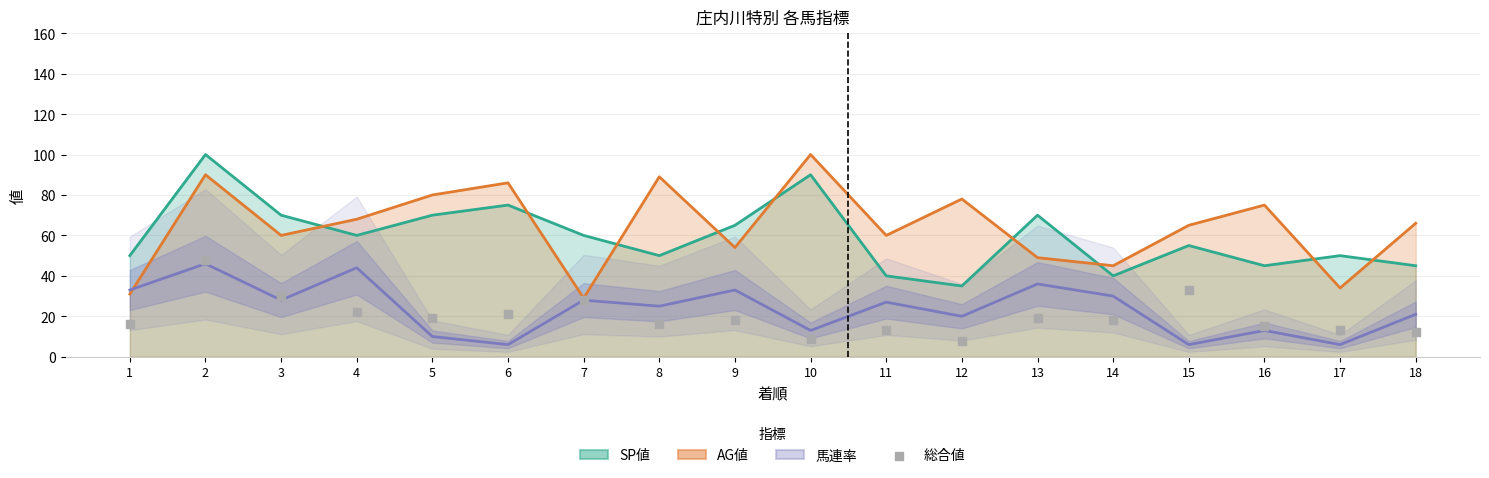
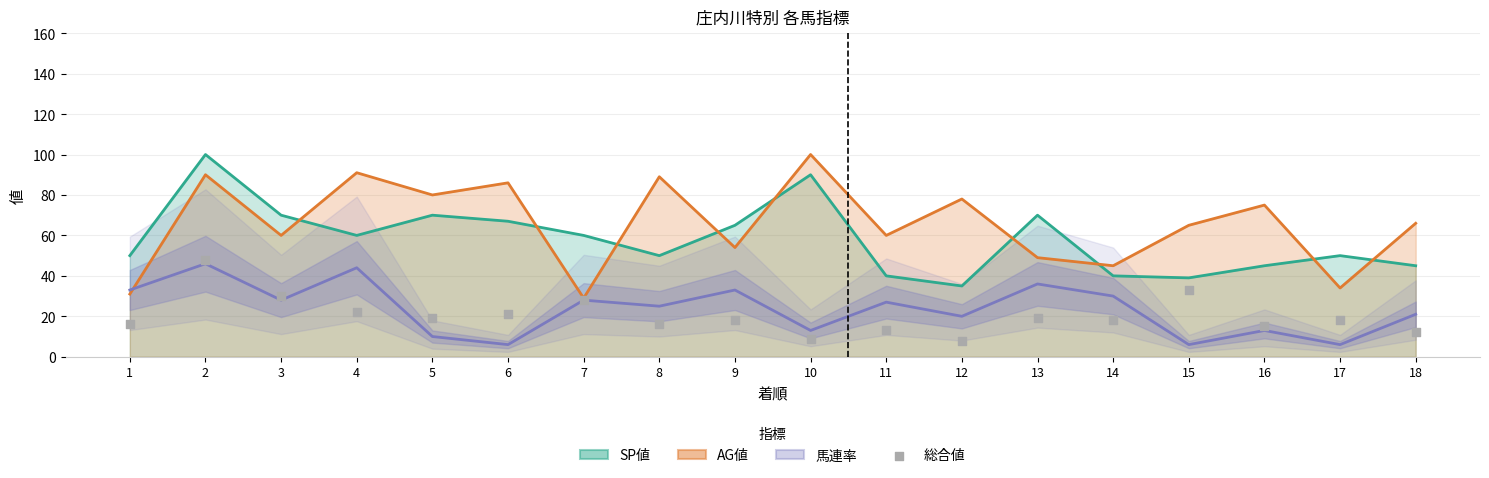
AG値, 4: 68 -> 91
SP値, 6: 75 -> 67
SP値, 15: 55 -> 39
総合値, 17: 13 -> 18
